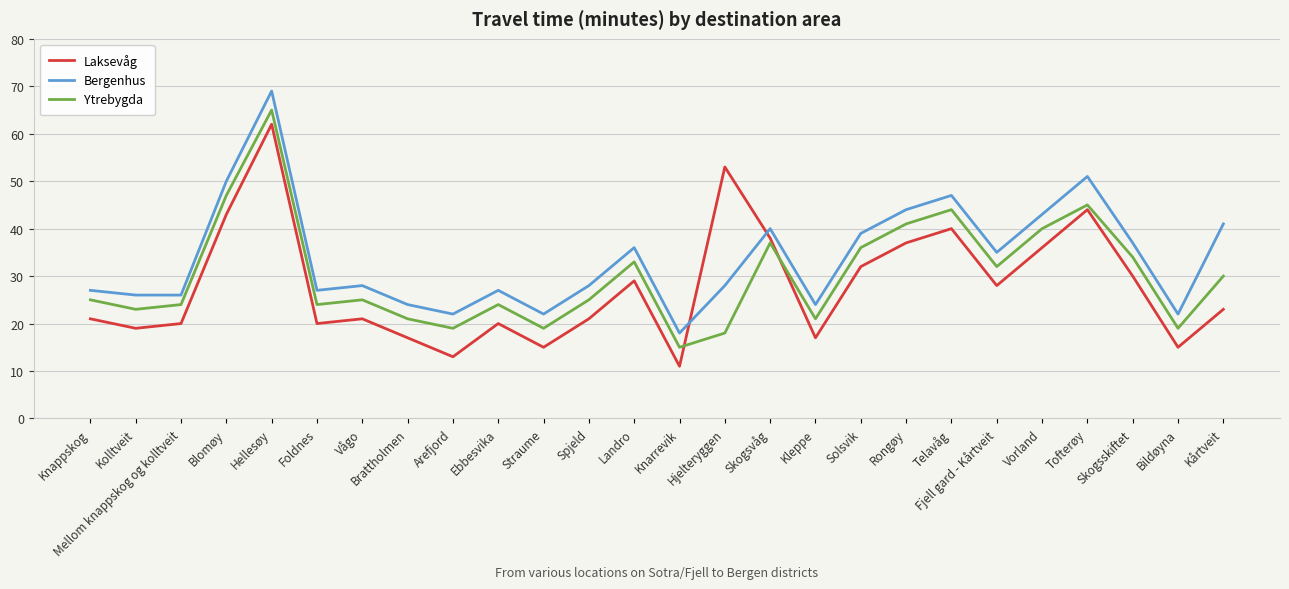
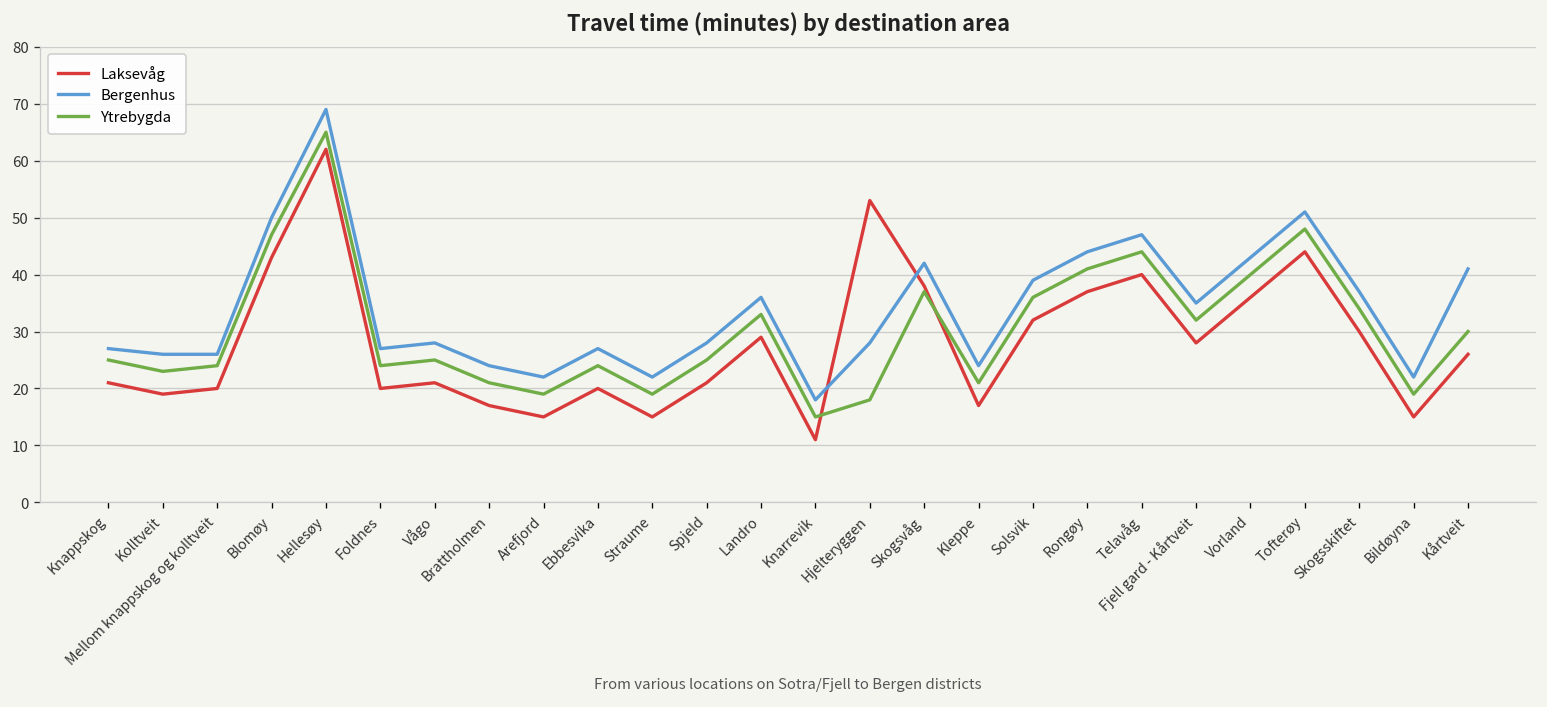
Laksevåg, Arefjord: 13 -> 15
Bergenhus, Skogsvåg: 40 -> 42
Ytrebygda, Tofterøy: 45 -> 48
Laksevåg, Kårtveit: 23 -> 26
